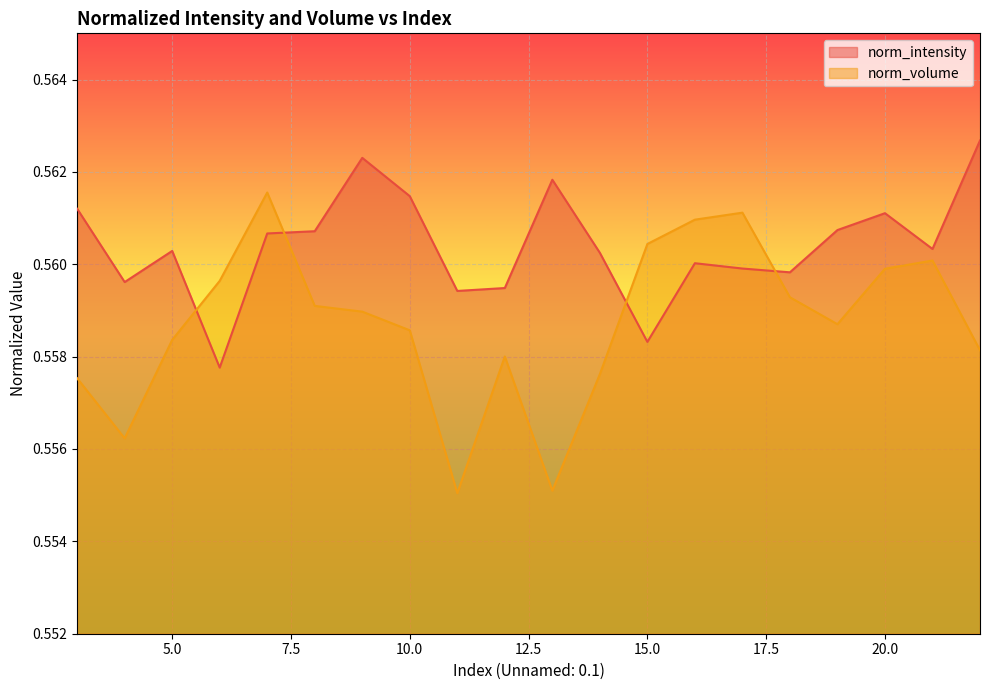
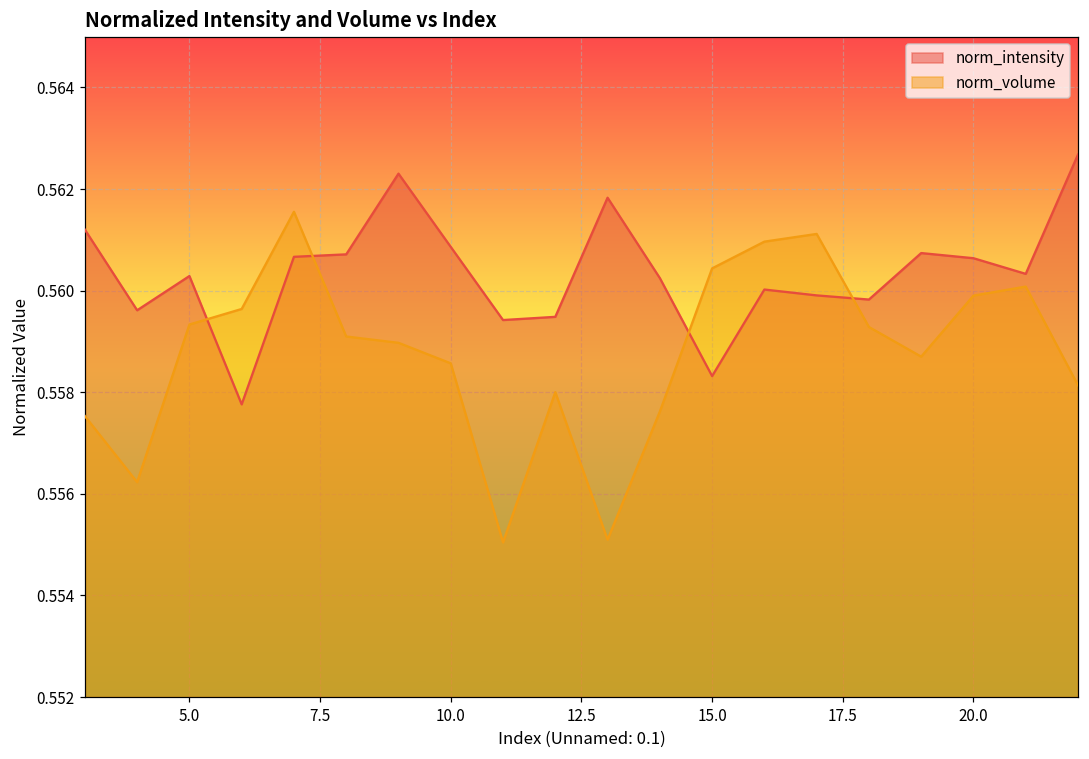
norm_volume, 5.0: 0.5584 -> 0.5593
norm_intensity, 10.0: 0.5615 -> 0.5609
norm_intensity, 20.0: 0.5611 -> 0.5606
